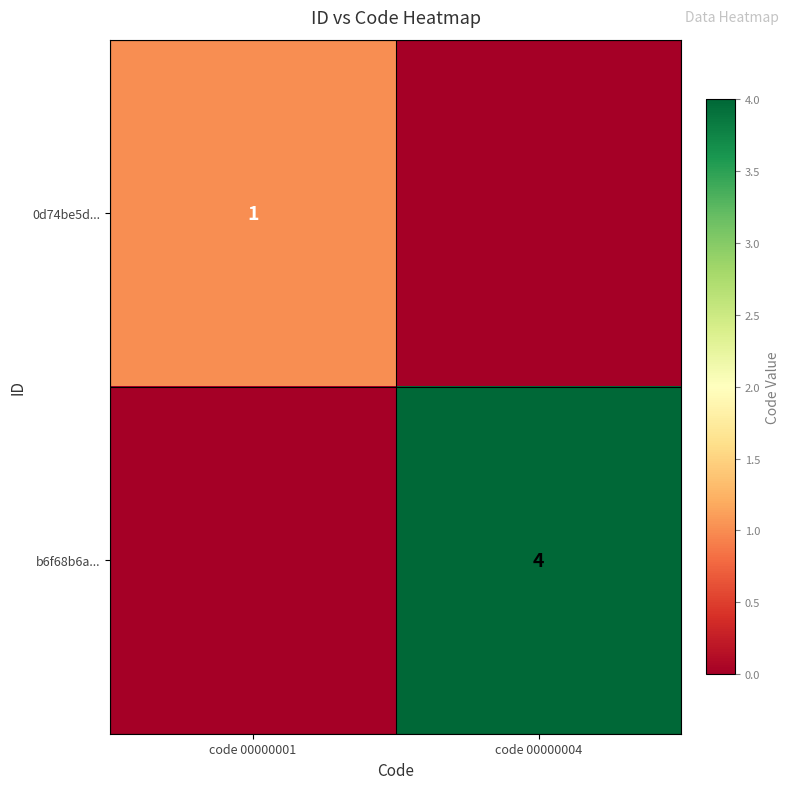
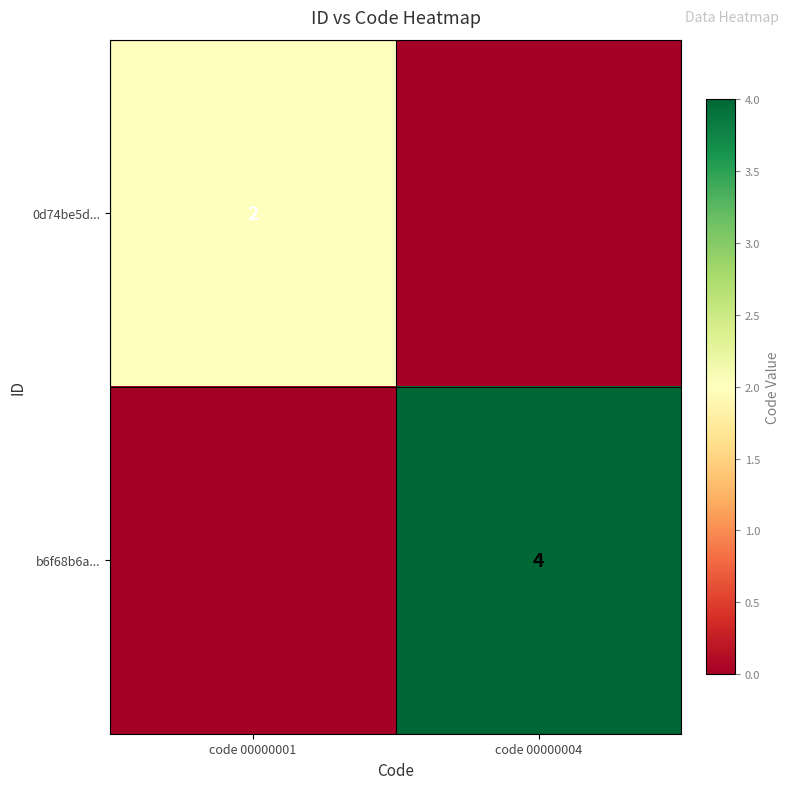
0d74be5d..., code 00000001: 1 -> 2
